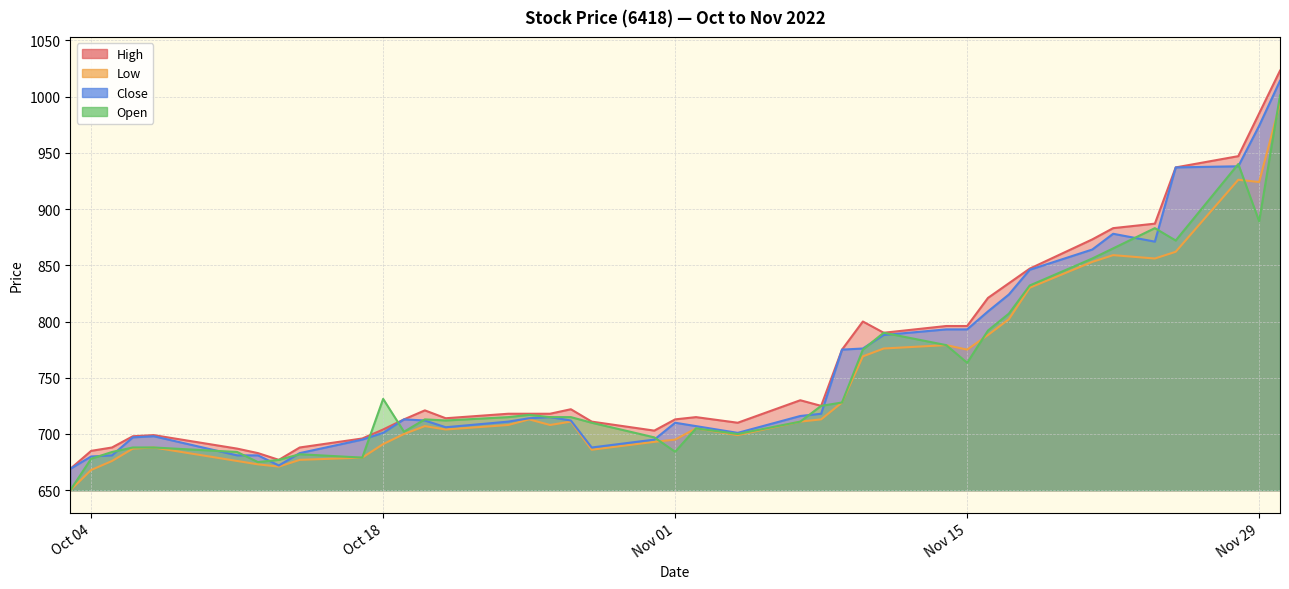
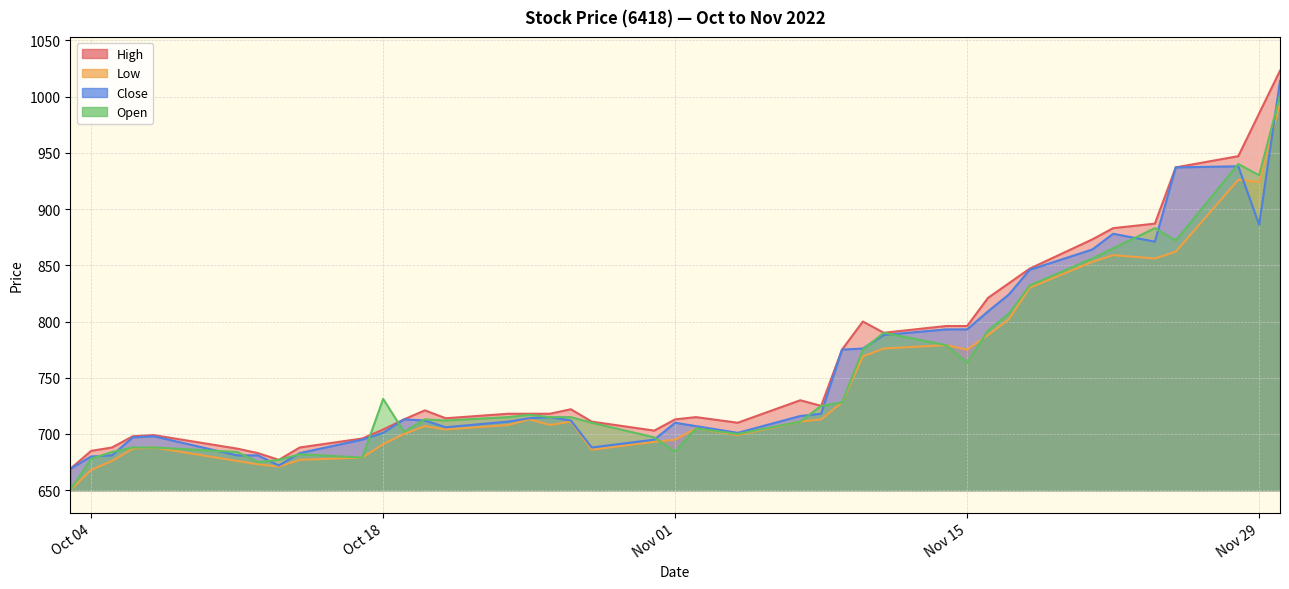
Close, Nov 29: 974 -> 886
Open, Nov 29: 889 -> 930
